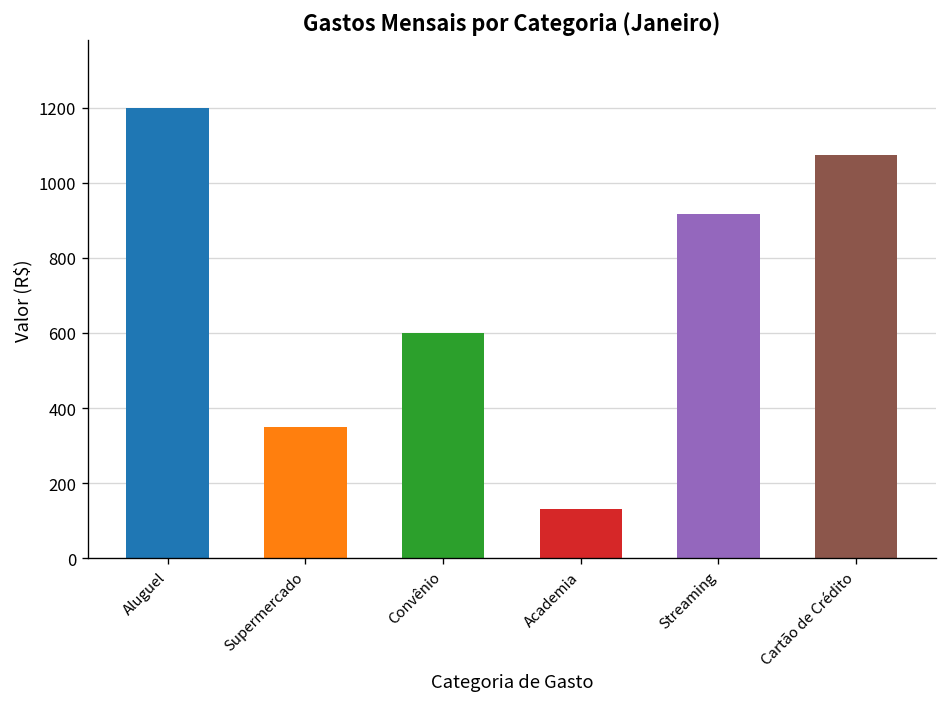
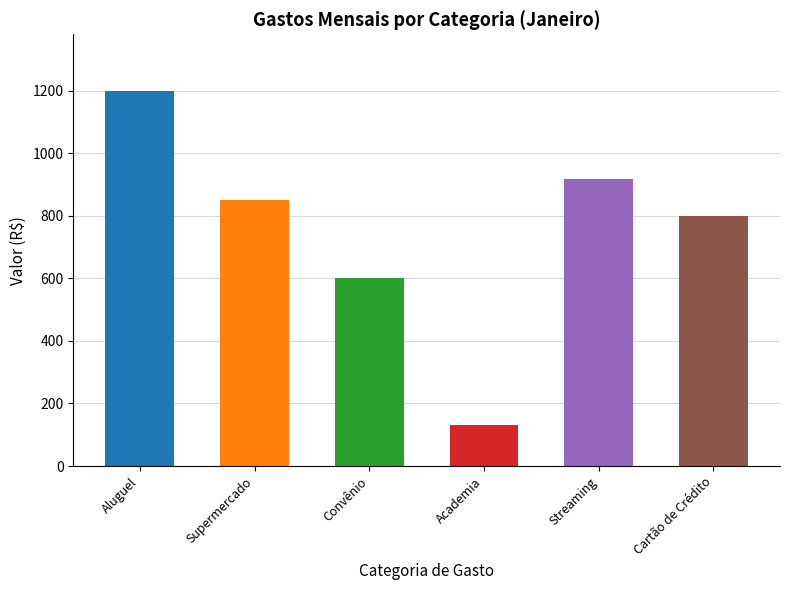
Supermercado: 350 -> 850
Cartão de Crédito: 1070 -> 800
